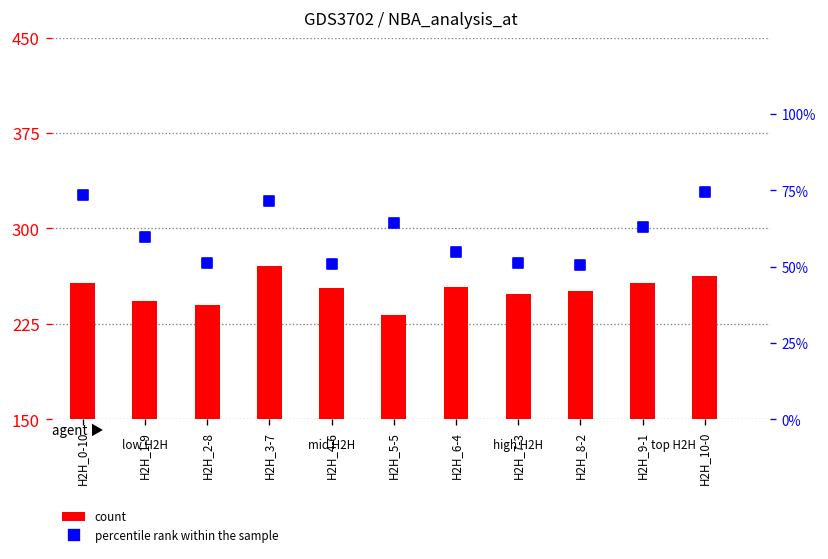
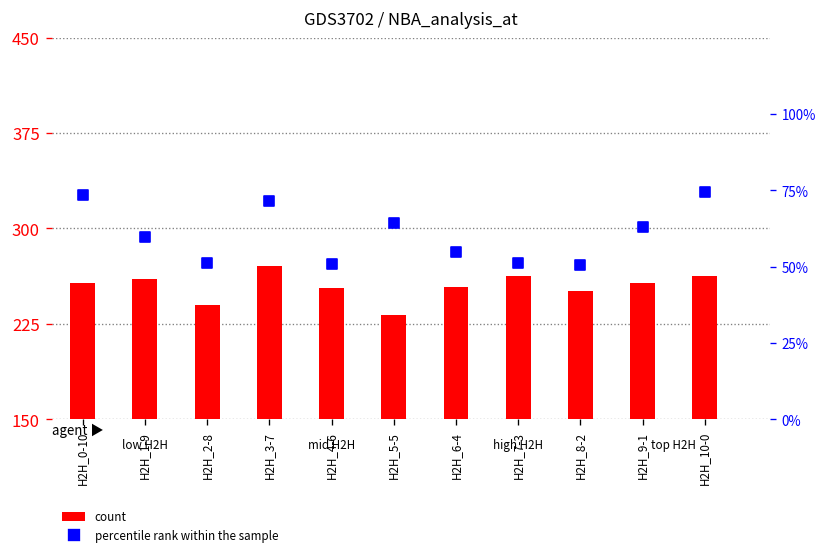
count, H2H_1-9: 243 -> 260
count, H2H_7-3: 248 -> 263
